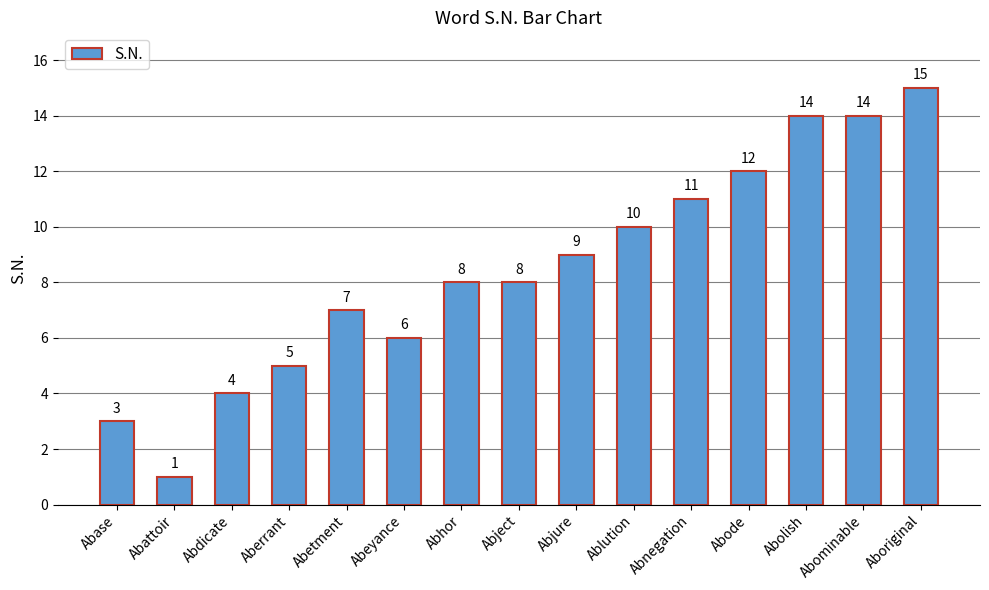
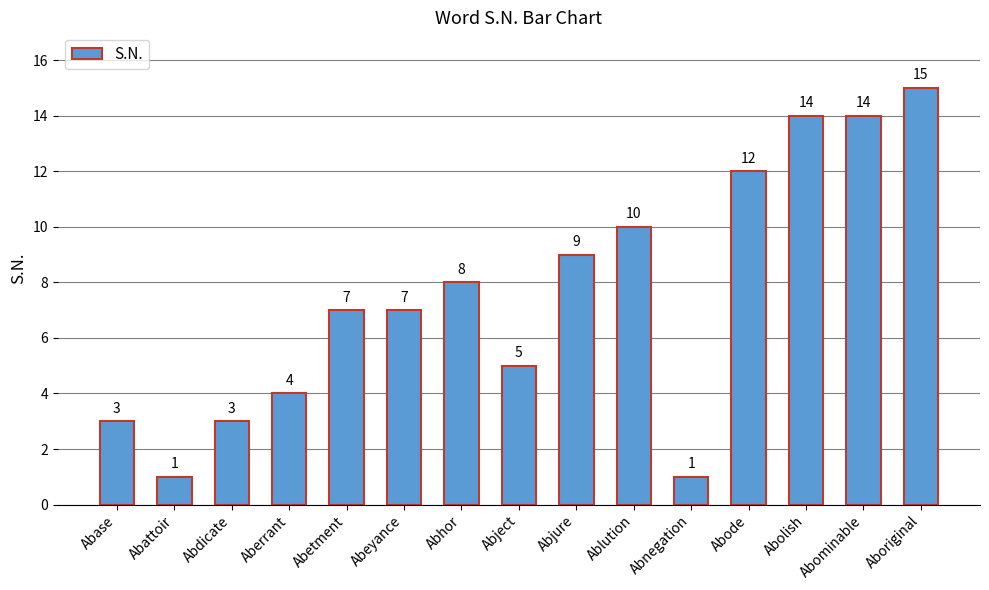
Abdicate: 4 -> 3
Aberrant: 5 -> 4
Abeyance: 6 -> 7
Abject: 8 -> 5
Abnegation: 11 -> 1
